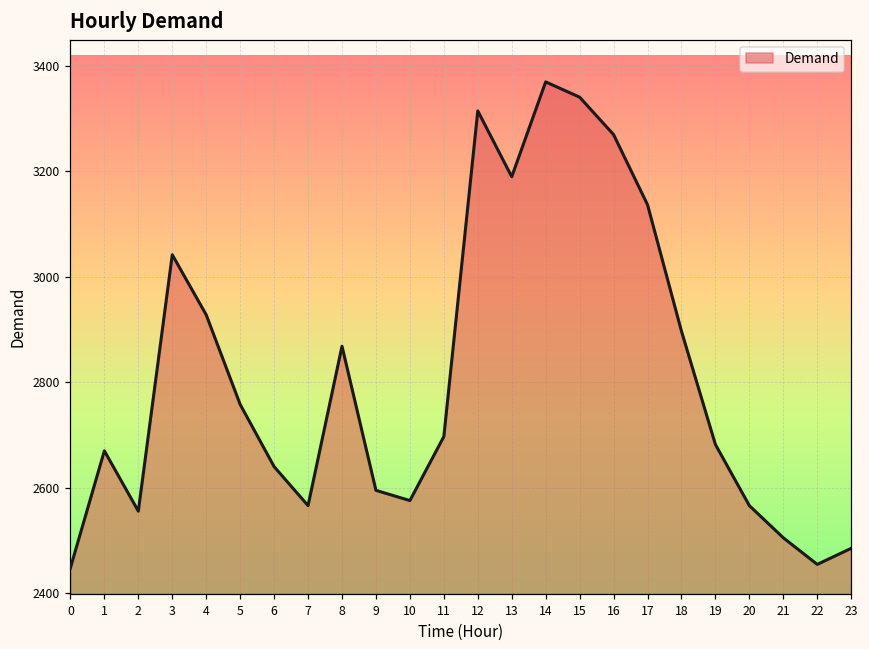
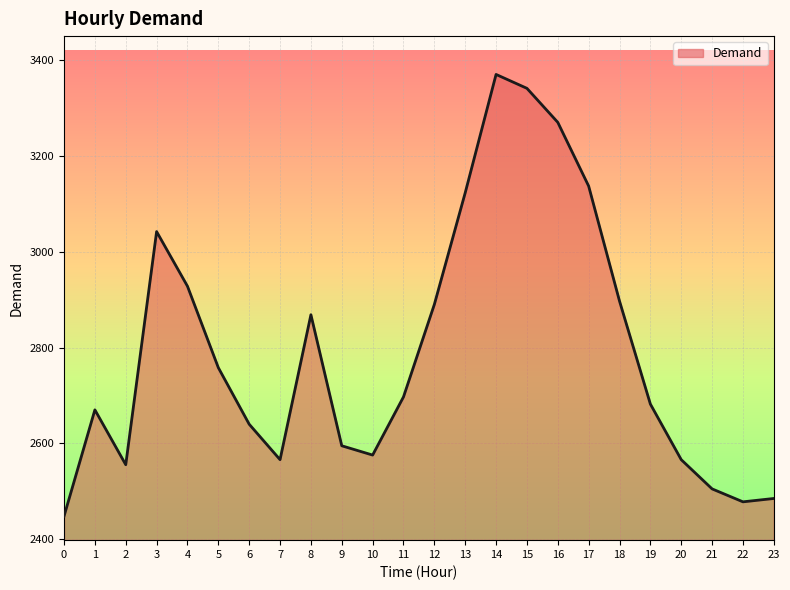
12: 3310 -> 2890
13: 3190 -> 3120
22: 2450 -> 2480
